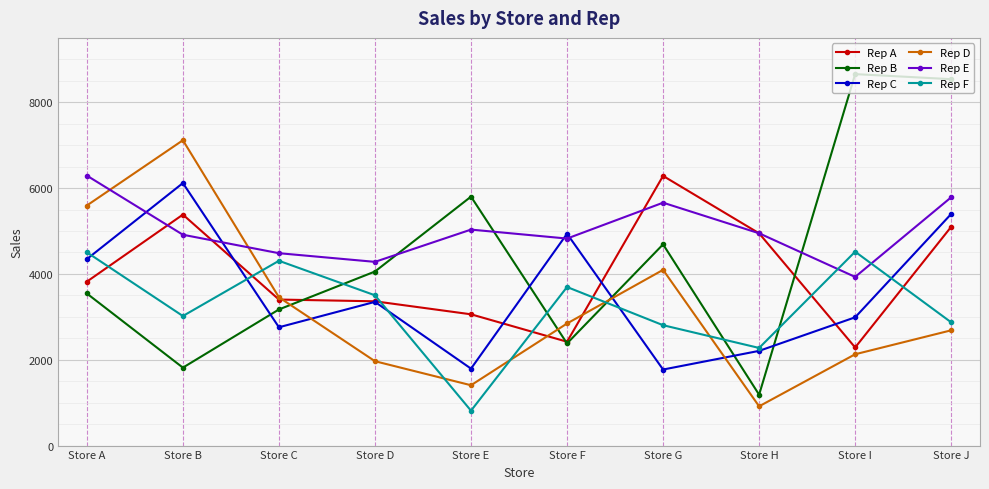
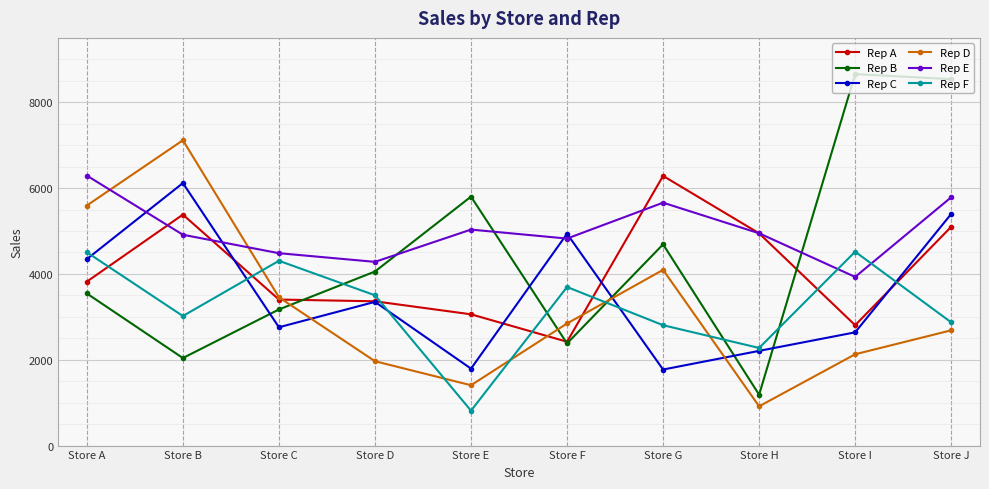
Rep B, Store B: 1800 -> 2000
Rep A, Store I: 2300 -> 2800
Rep C, Store I: 3000 -> 2600
